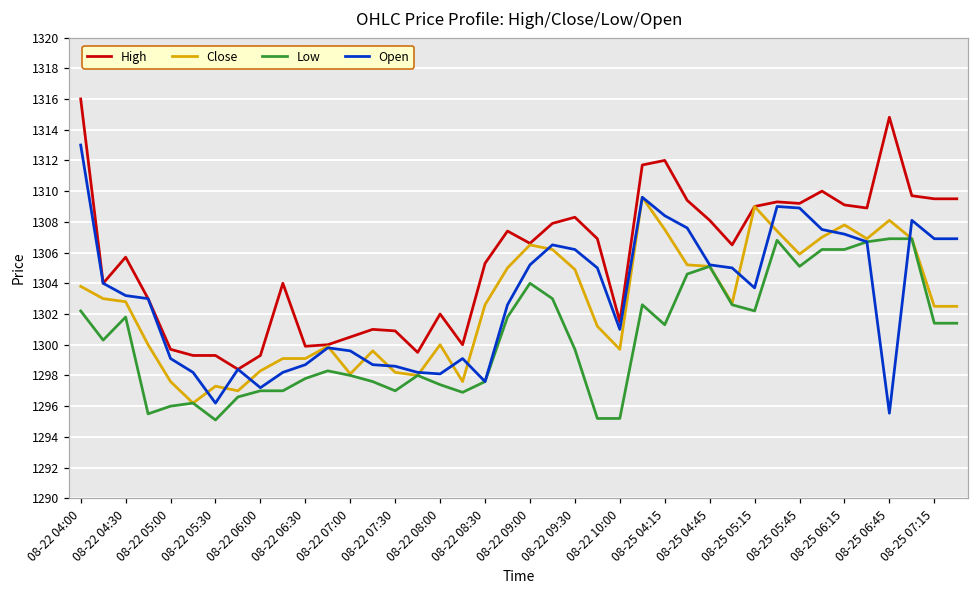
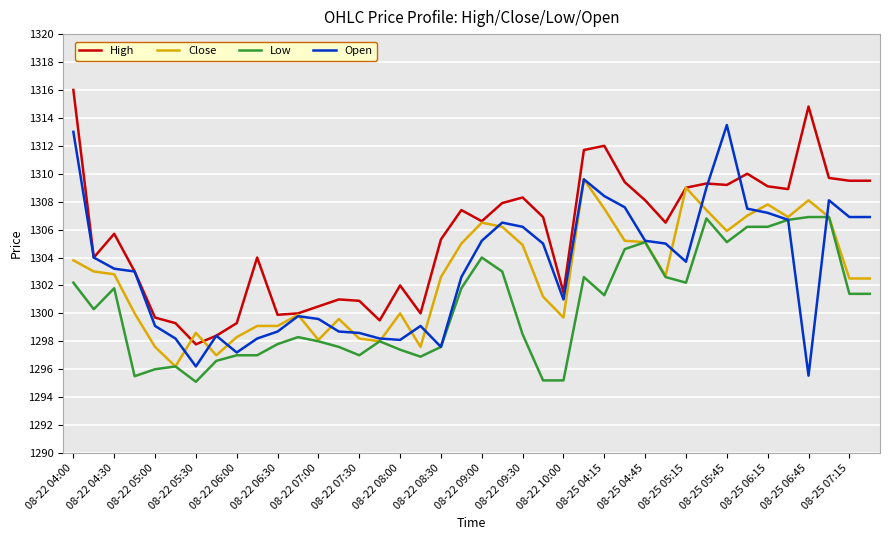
High, 08-22 05:30: 1299.3 -> 1297.8
Close, 08-22 05:30: 1297.3 -> 1298.6
Low, 08-22 09:30: 1299.7 -> 1298.5
Open, 08-25 05:45: 1308.9 -> 1313.5
